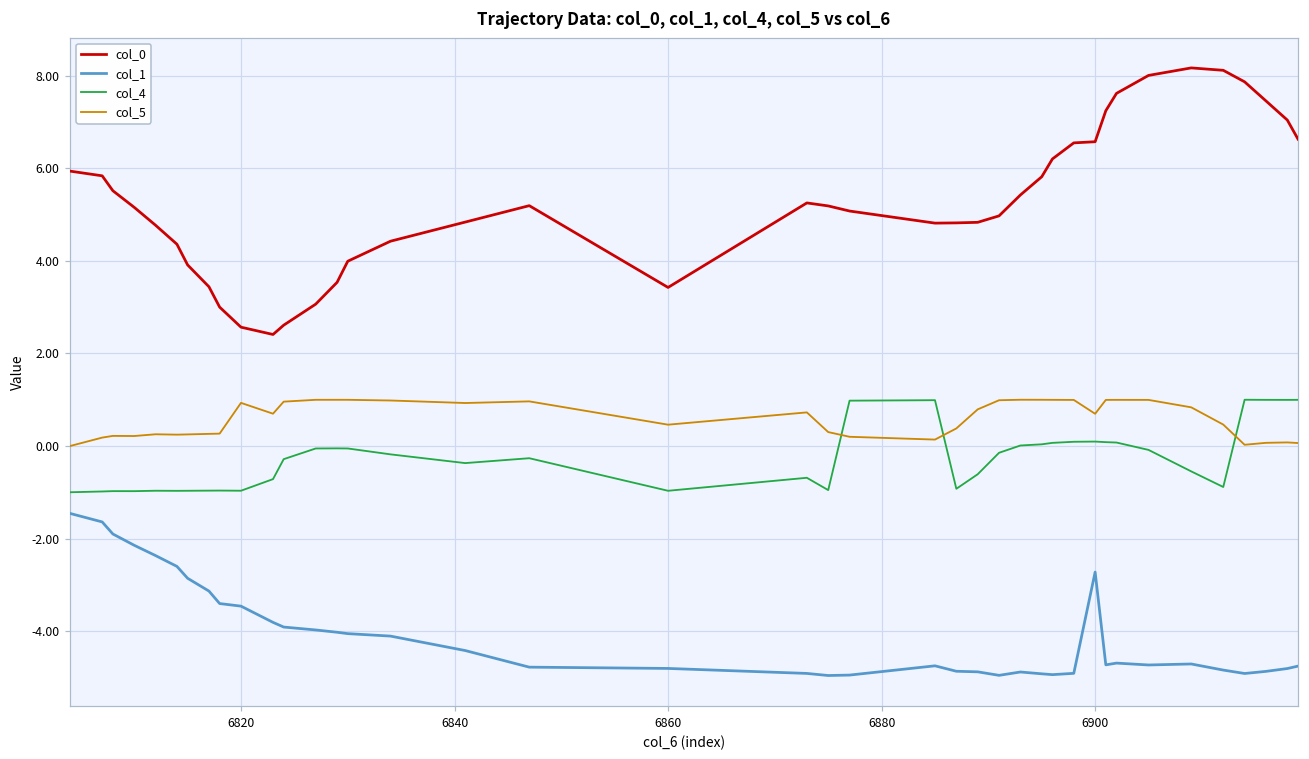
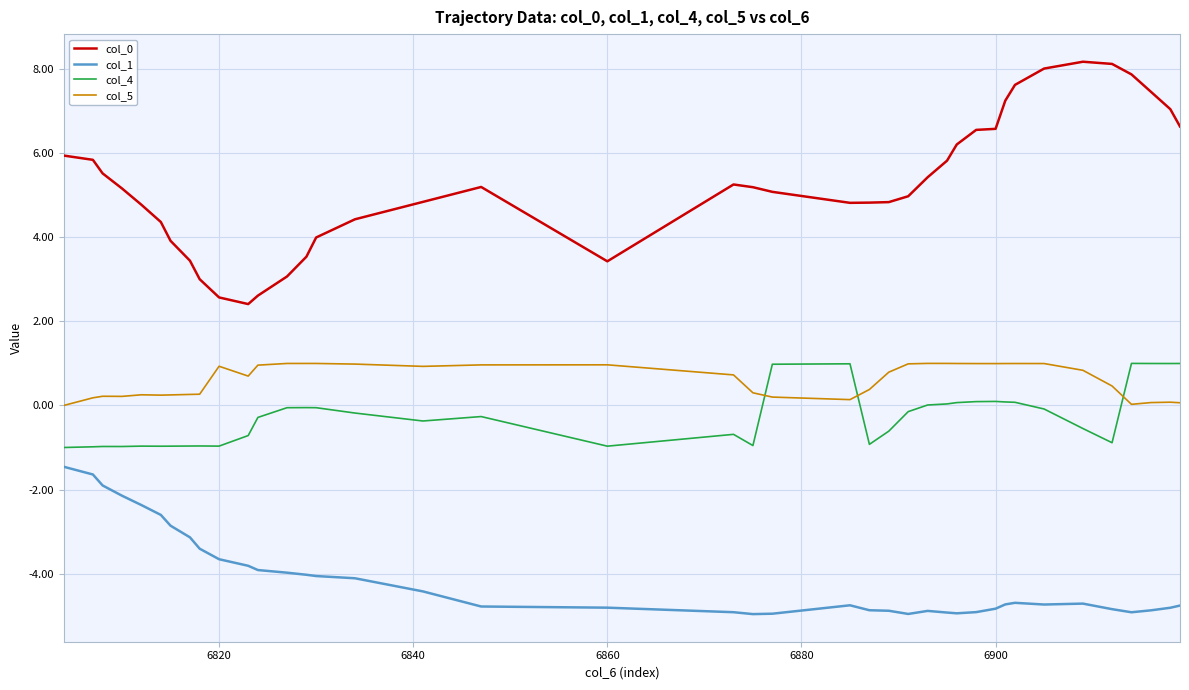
col_1, 6820: -3.5 -> -3.7
col_5, 6860: 0.5 -> 1.0
col_1, 6900: -2.7 -> -4.8
col_5, 6900: 0.7 -> 1.0
